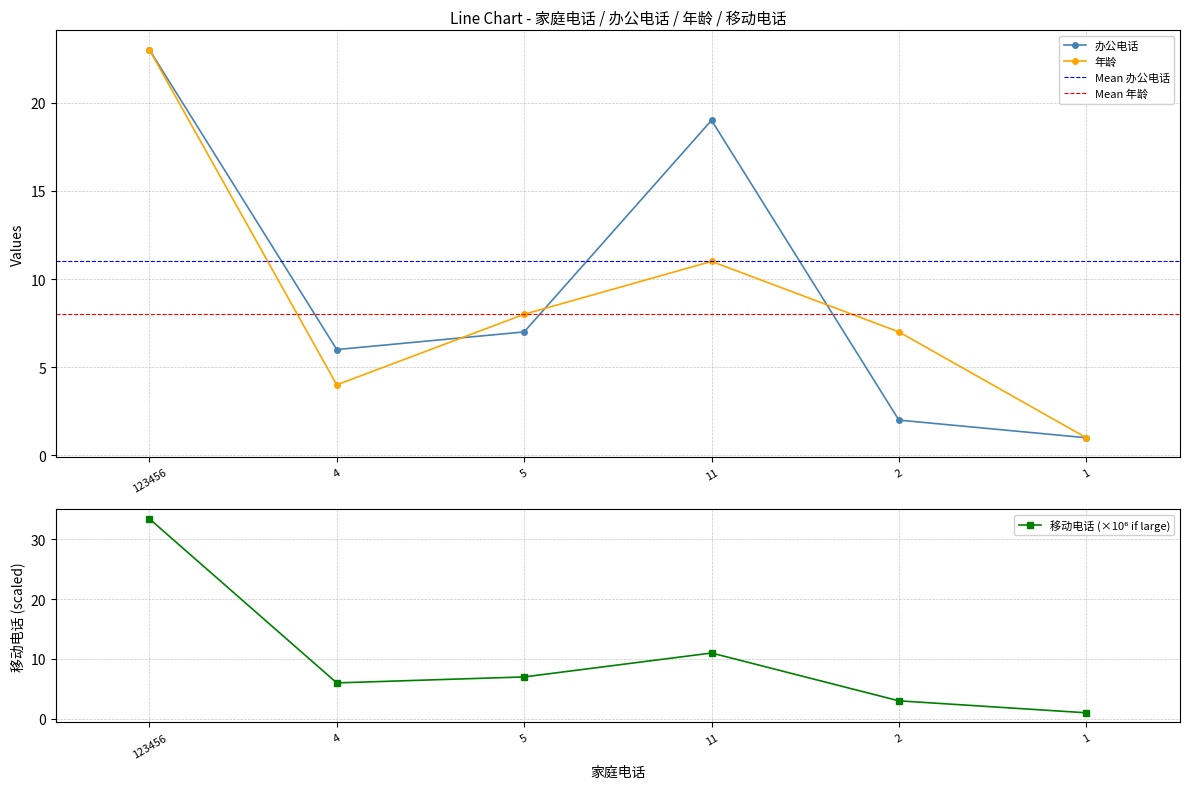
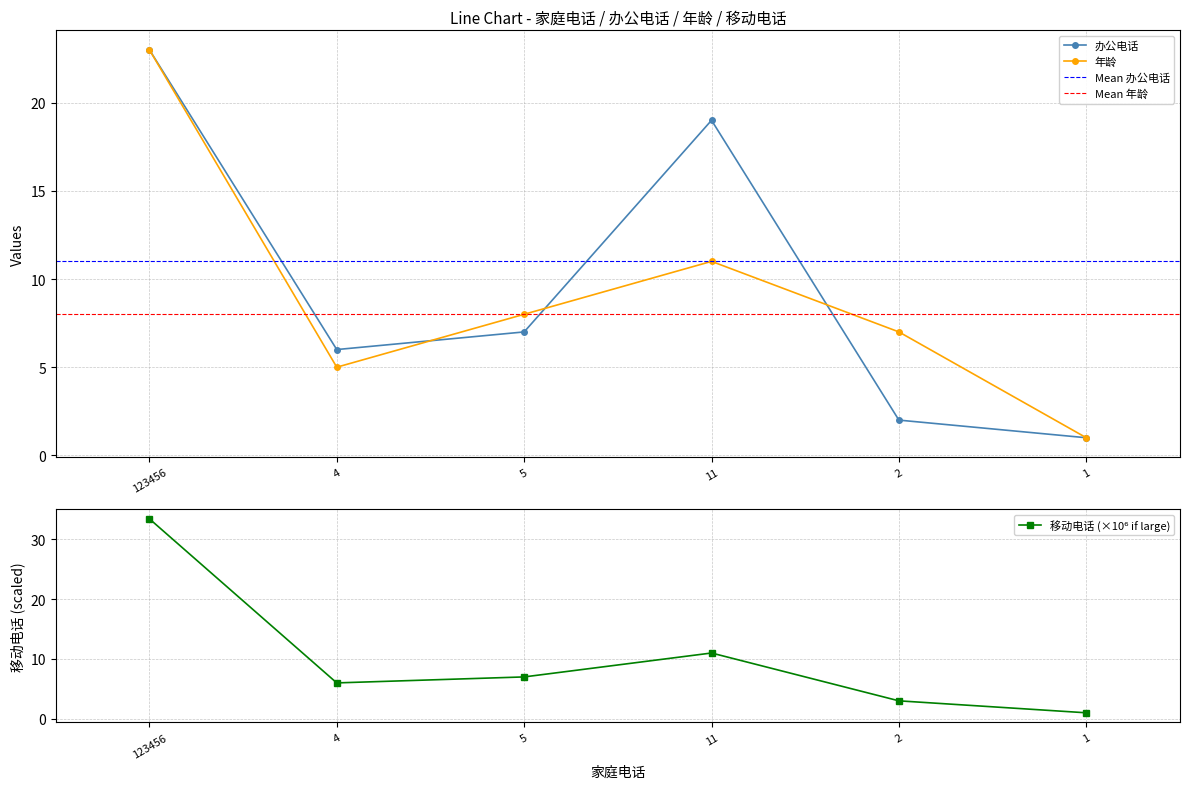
Line Chart - 家庭电话 / 办公电话 / 年龄 / 移动电话, 年龄, 4: 4 -> 5
